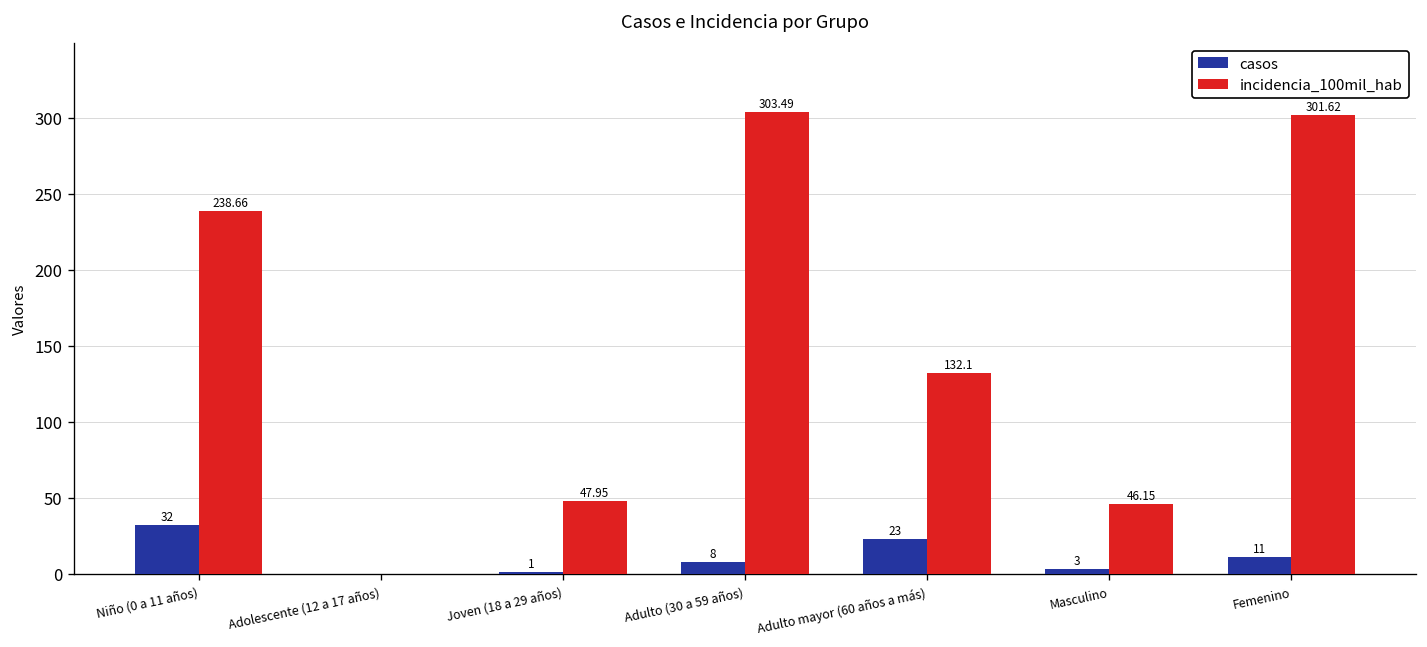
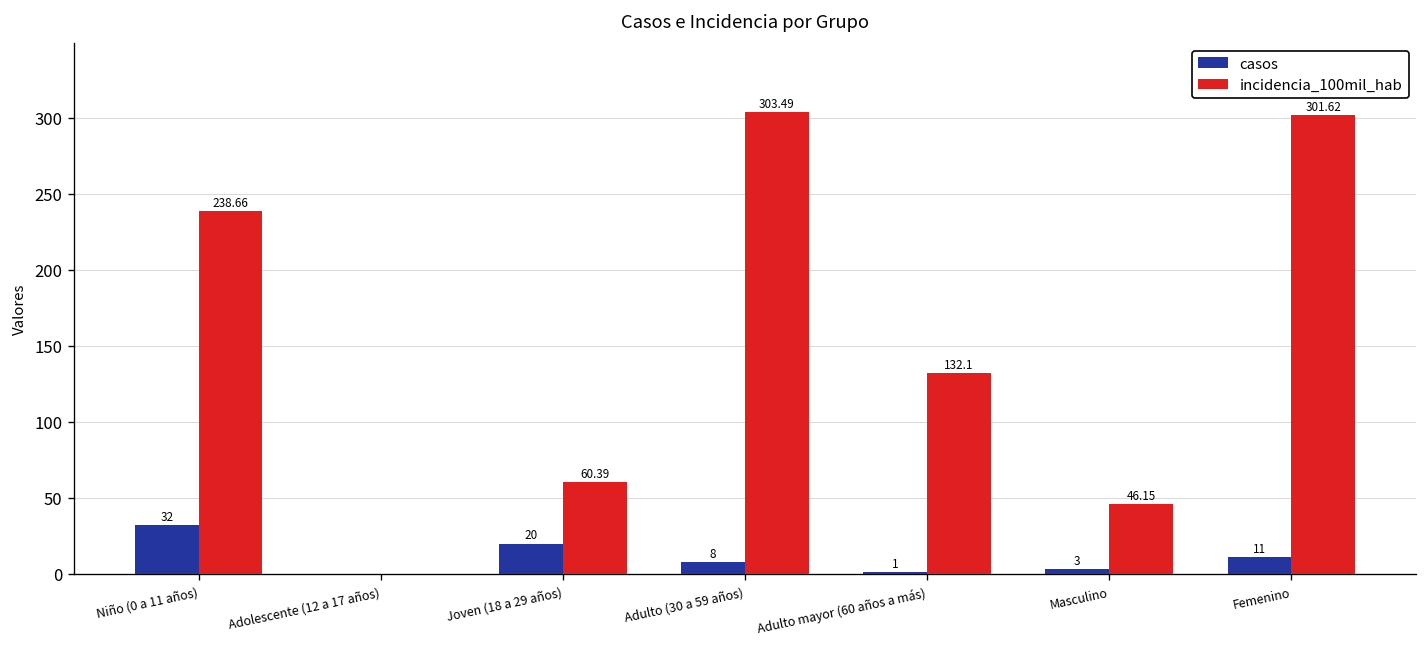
casos, Joven (18 a 29 años): 1 -> 20
incidencia_100mil_hab, Joven (18 a 29 años): 47.95 -> 60.39
casos, Adulto mayor (60 años a más): 23 -> 1
